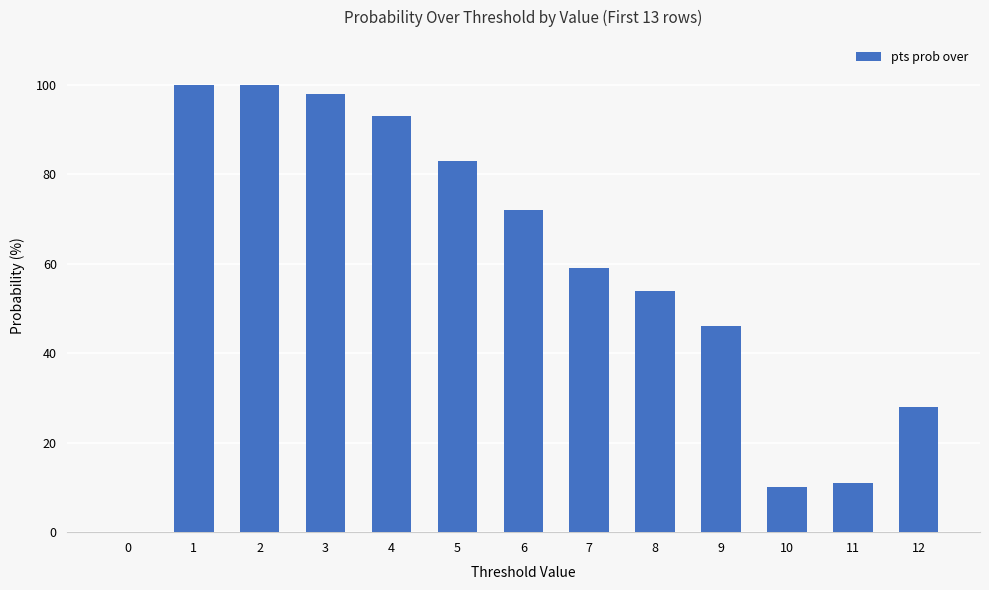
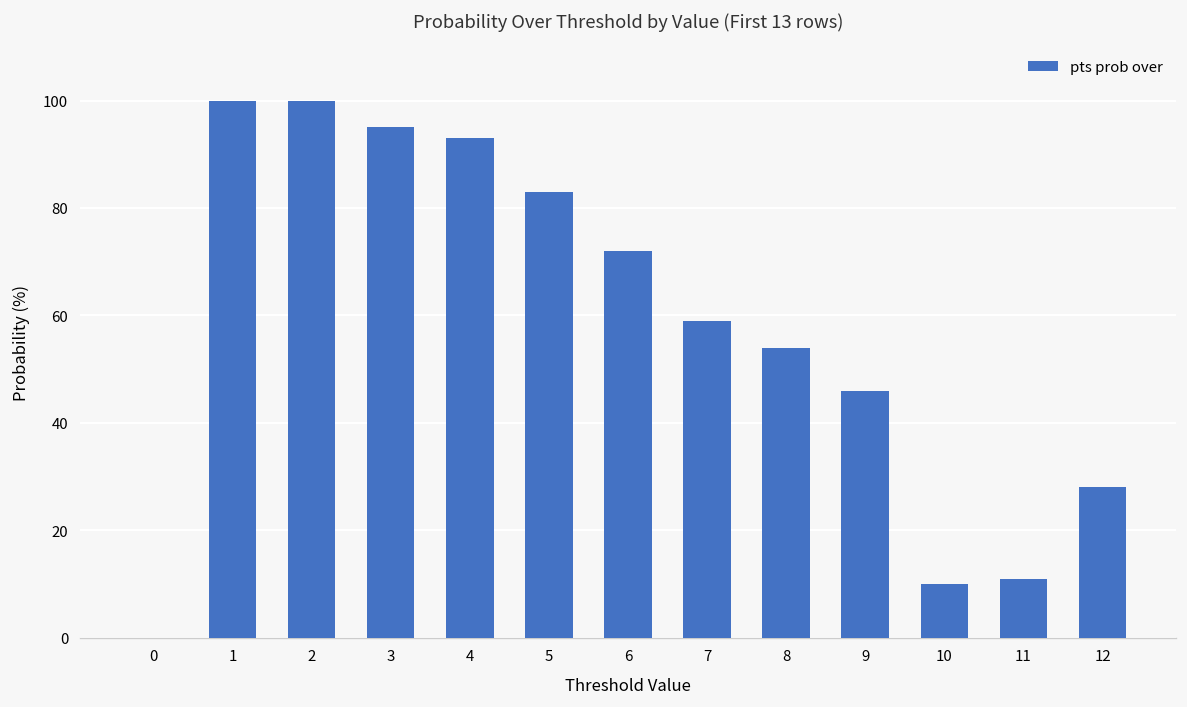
3: 98 -> 95
